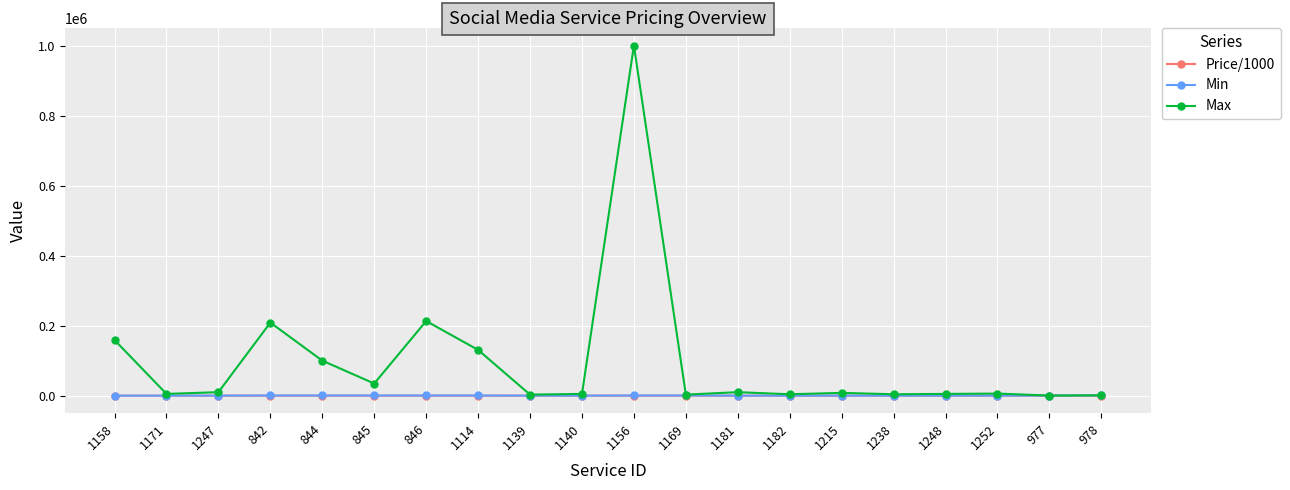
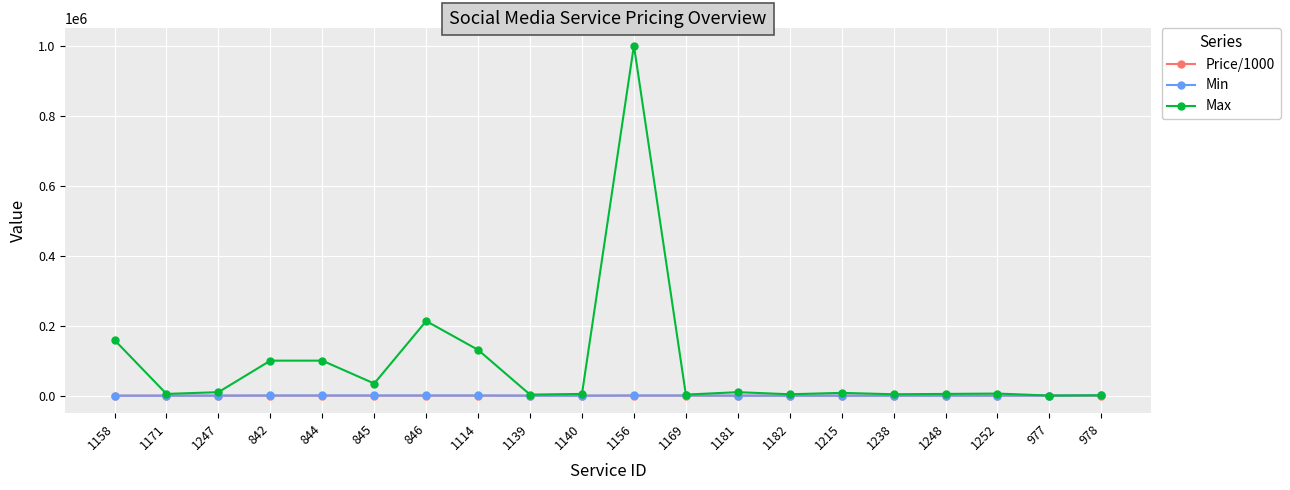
Max, 842: 210000 -> 100000
